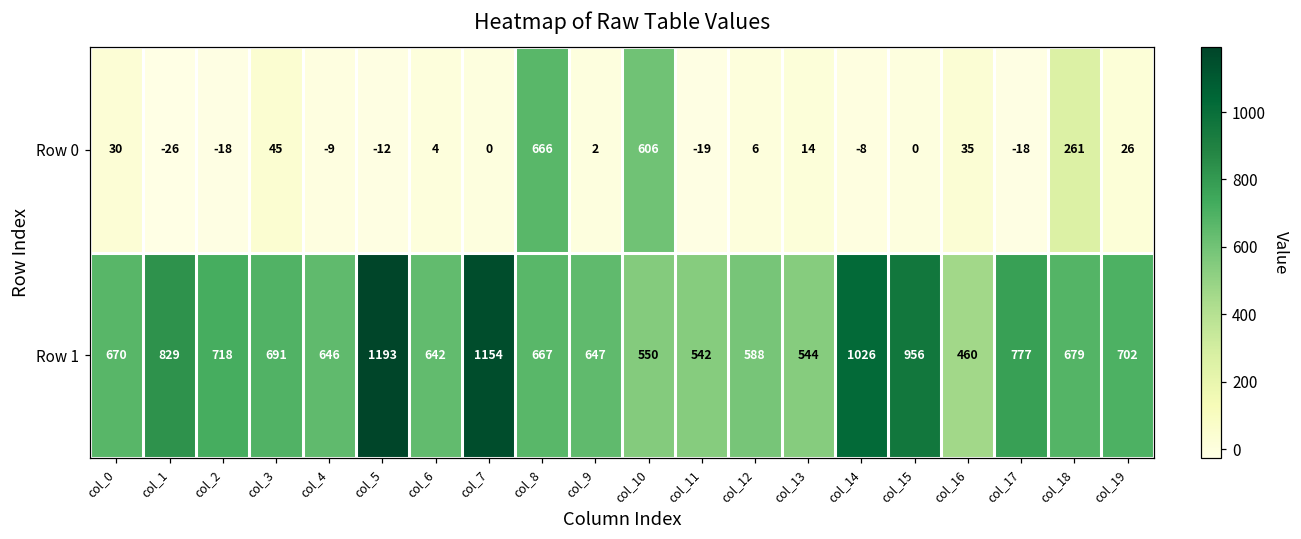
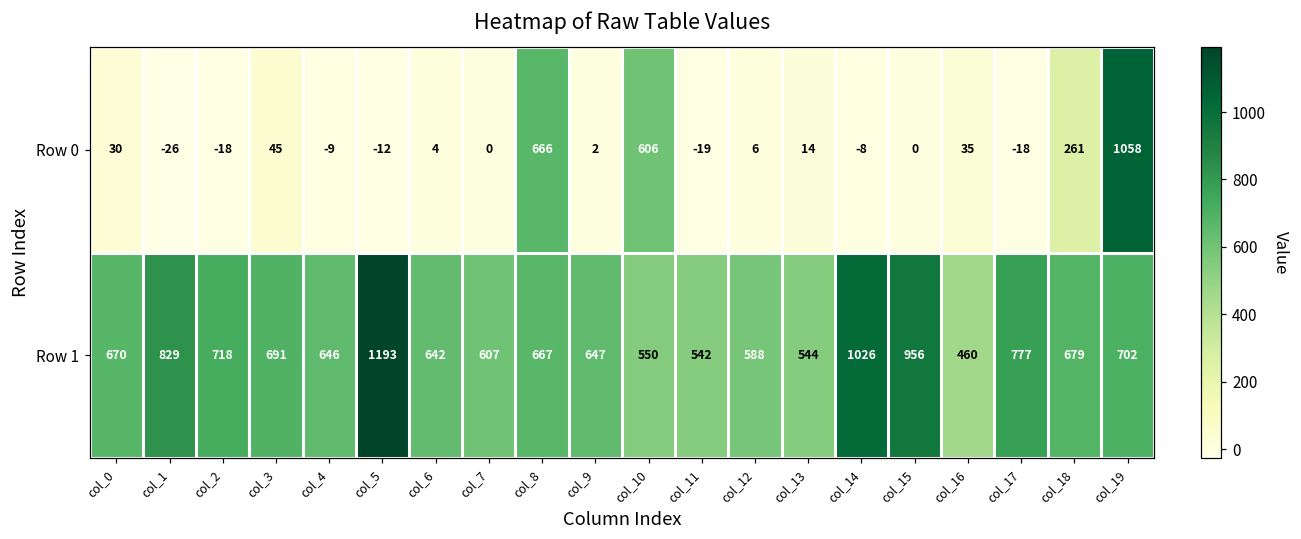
Row 0, col_19: 26 -> 1058
Row 1, col_7: 1154 -> 607
